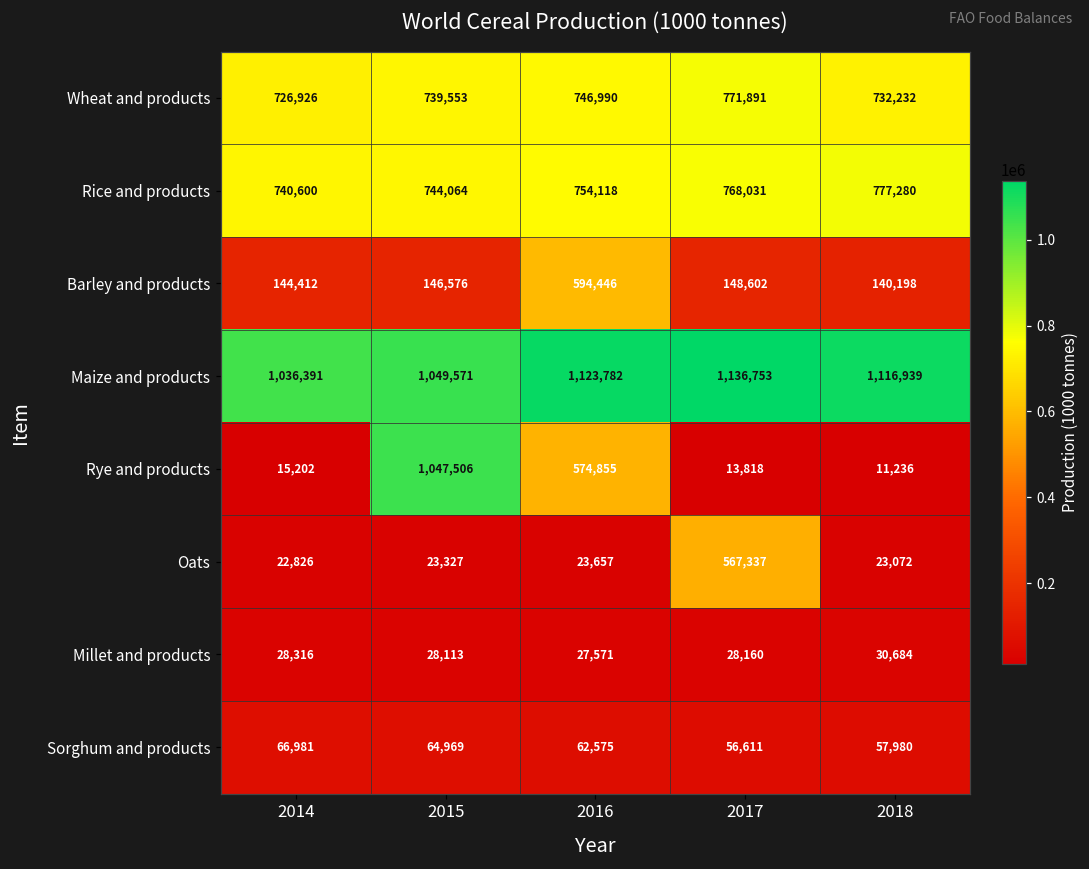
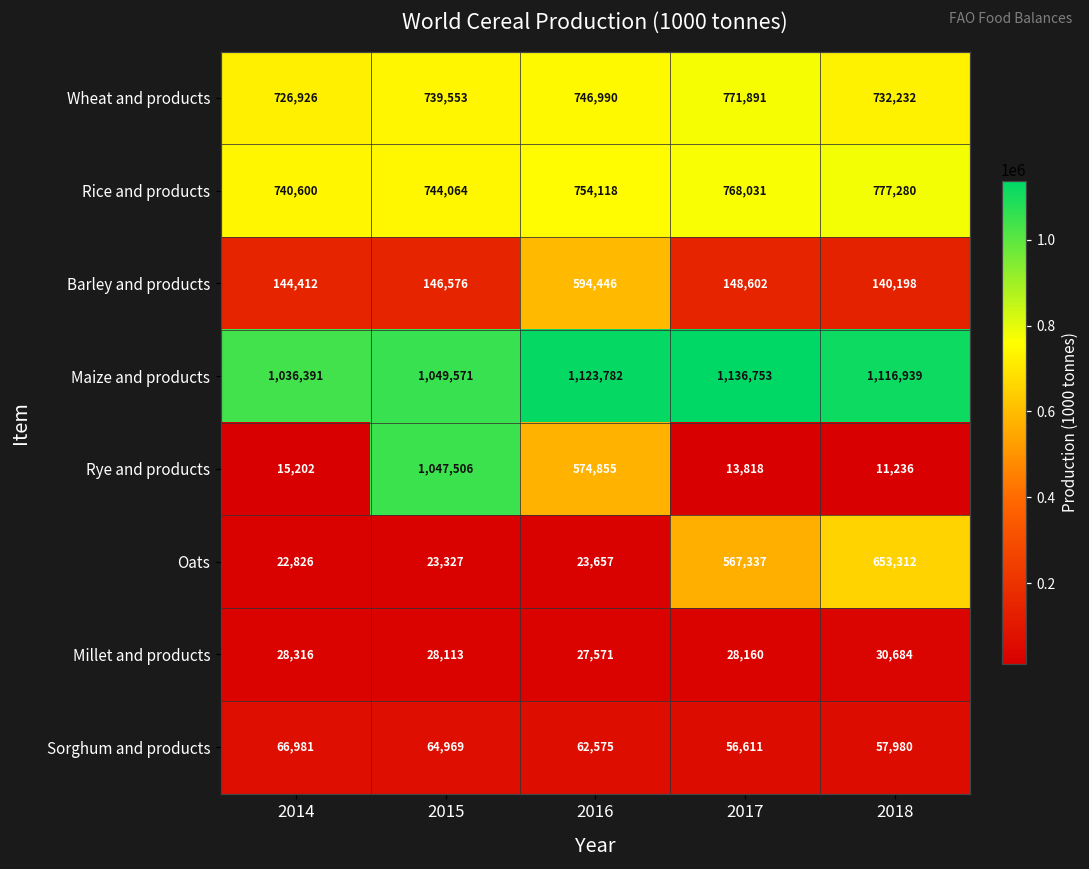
Oats, 2018: 23,072 -> 653,312
